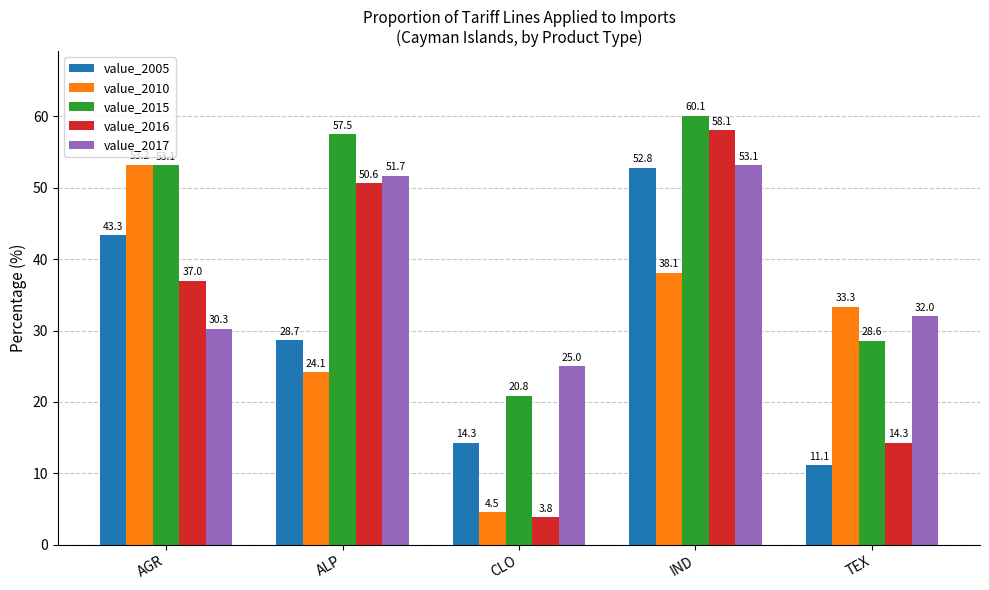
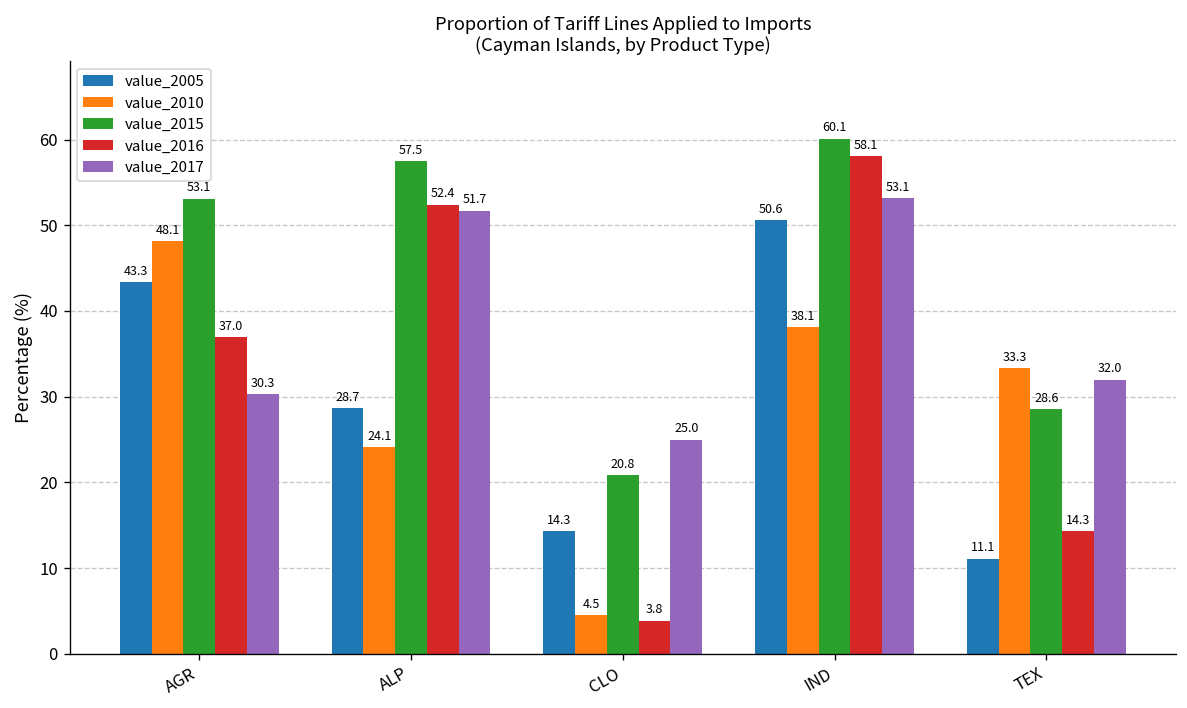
value_2010, AGR: 53 -> 48
value_2016, ALP: 50.6 -> 52.4
value_2005, IND: 52.8 -> 50.6
